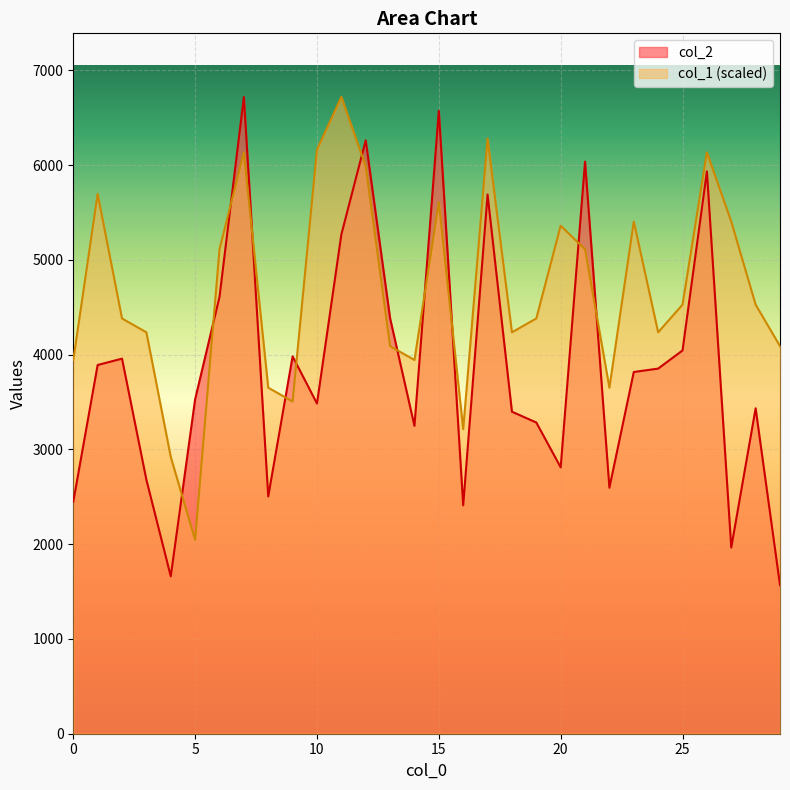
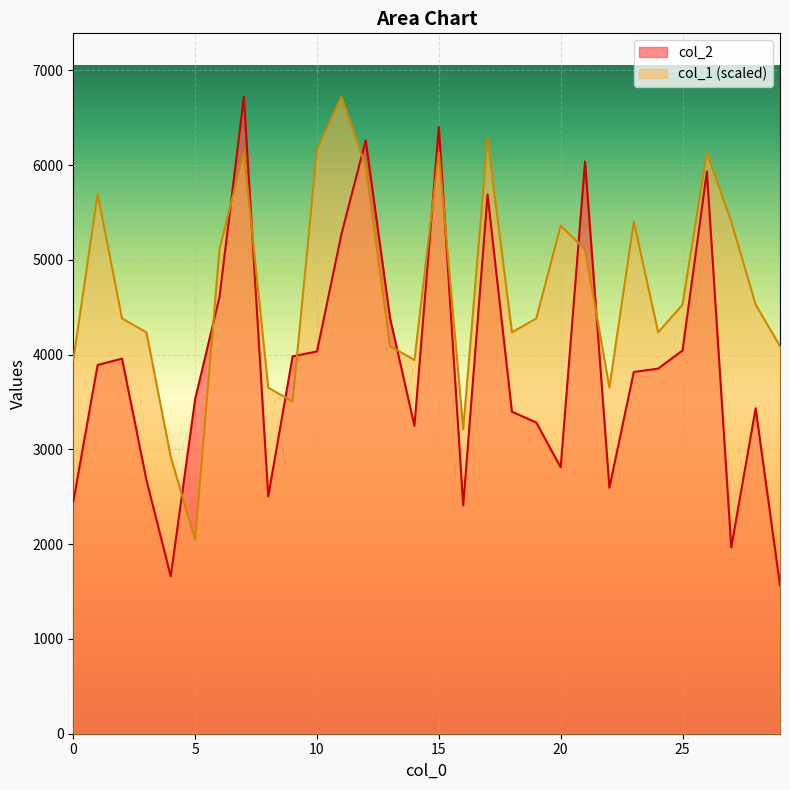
col_2, 10: 3500 -> 4000
col_2, 15: 6600 -> 6400
col_1 (scaled), 15: 5600 -> 6100
